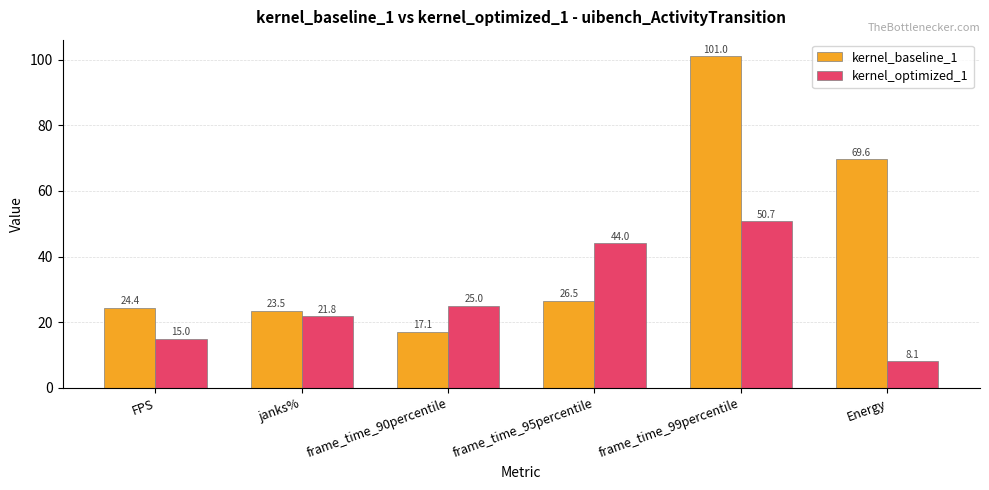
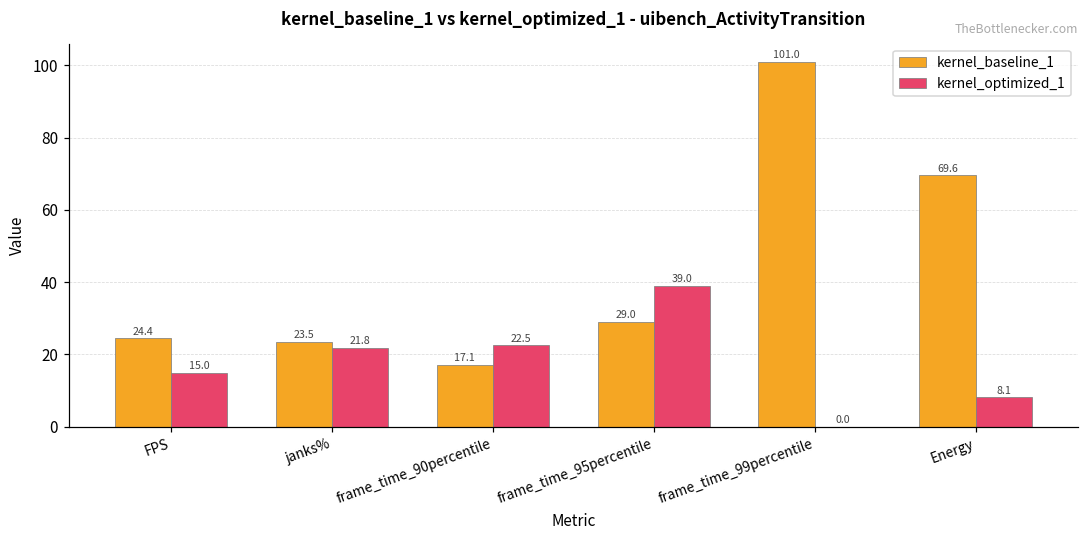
kernel_optimized_1, frame_time_90percentile: 25.0 -> 22.5
kernel_baseline_1, frame_time_95percentile: 26.5 -> 29.0
kernel_optimized_1, frame_time_95percentile: 44.0 -> 39.0
kernel_optimized_1, frame_time_99percentile: 50.7 -> 0.0
